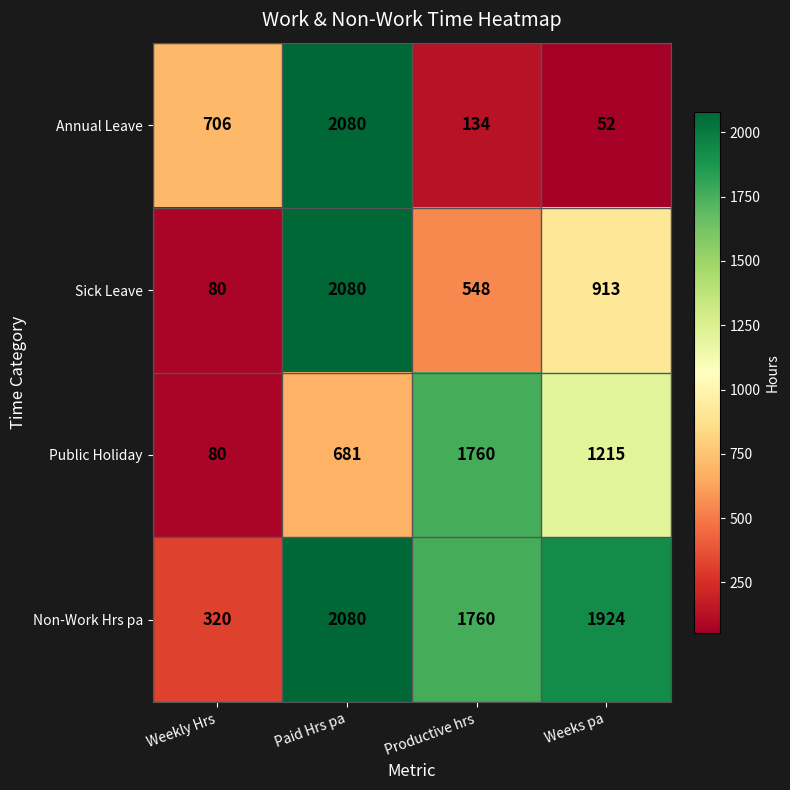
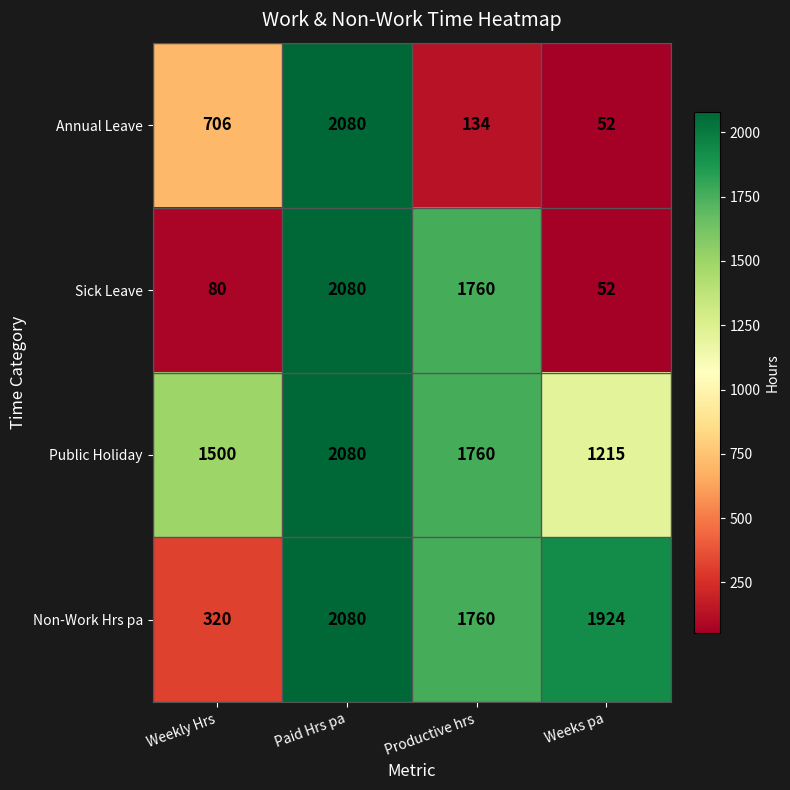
Sick Leave, Productive hrs: 548 -> 1760
Sick Leave, Weeks pa: 913 -> 52
Public Holiday, Weekly Hrs: 80 -> 1500
Public Holiday, Paid Hrs pa: 681 -> 2080
